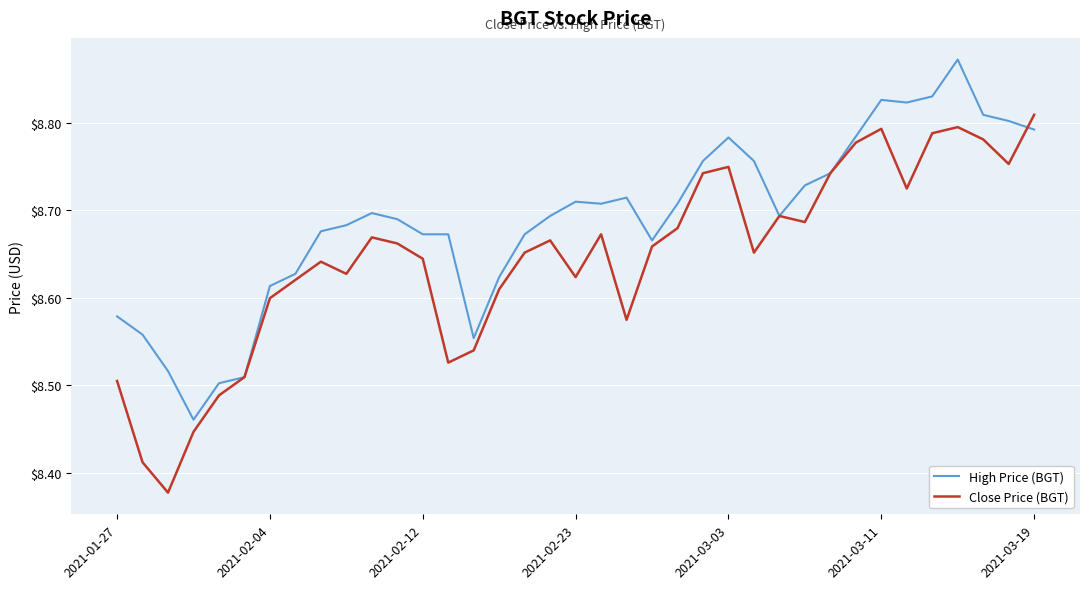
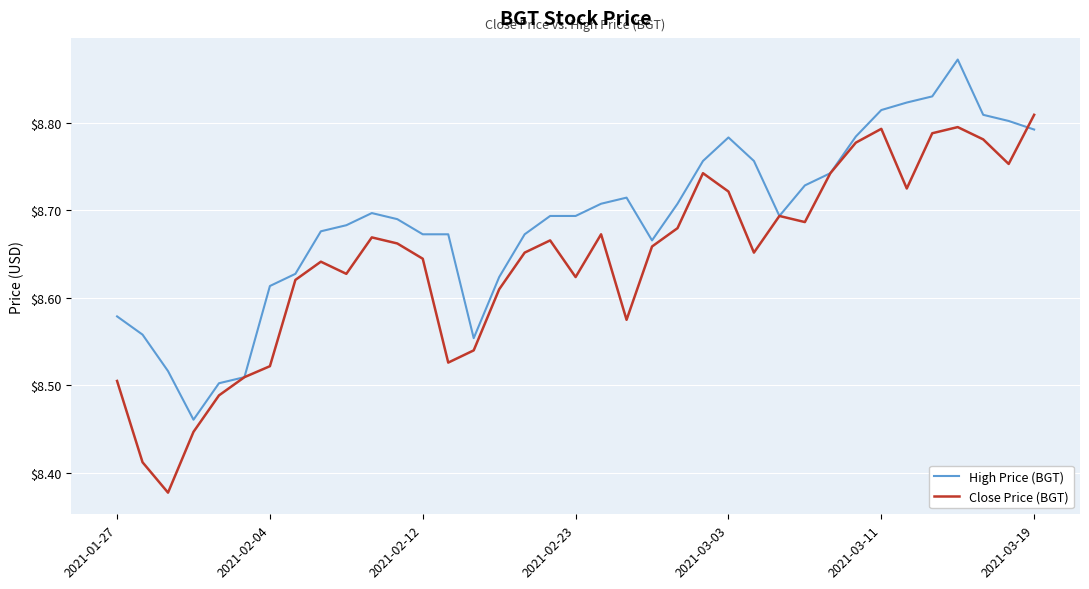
Close Price (BGT), 2021-02-04: $8.60 -> $8.52
High Price (BGT), 2021-02-23: $8.71 -> $8.69
Close Price (BGT), 2021-03-03: $8.75 -> $8.72
High Price (BGT), 2021-03-11: $8.83 -> $8.81
